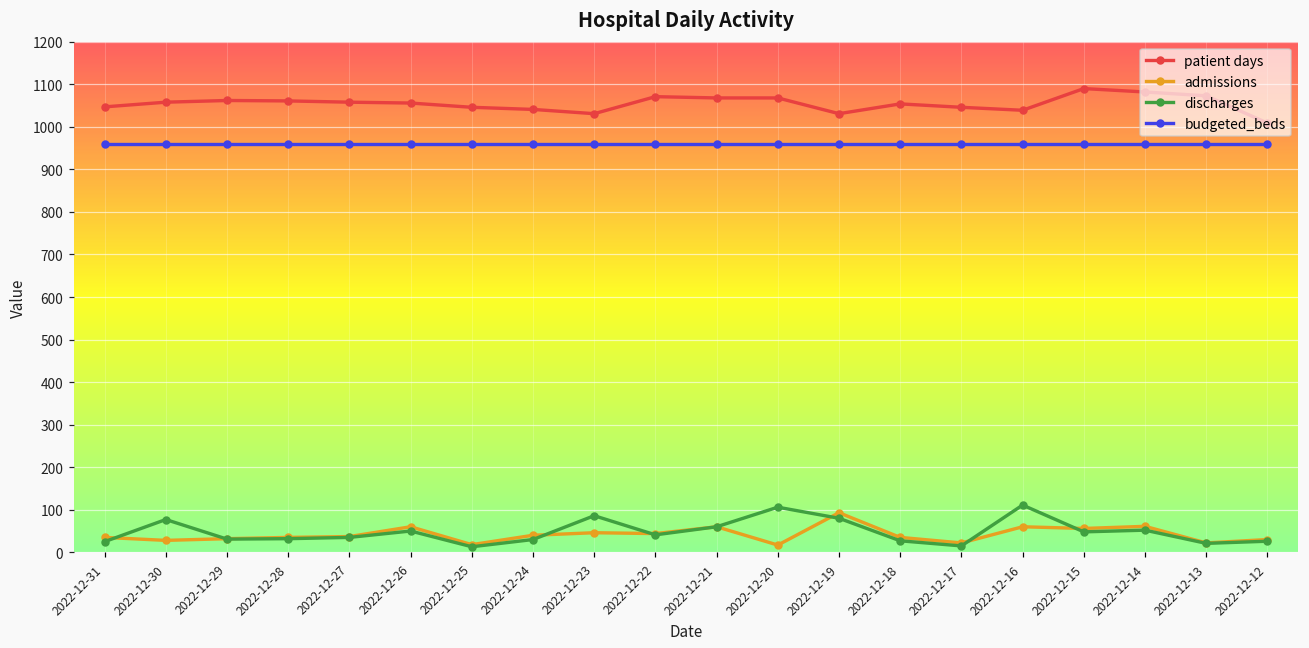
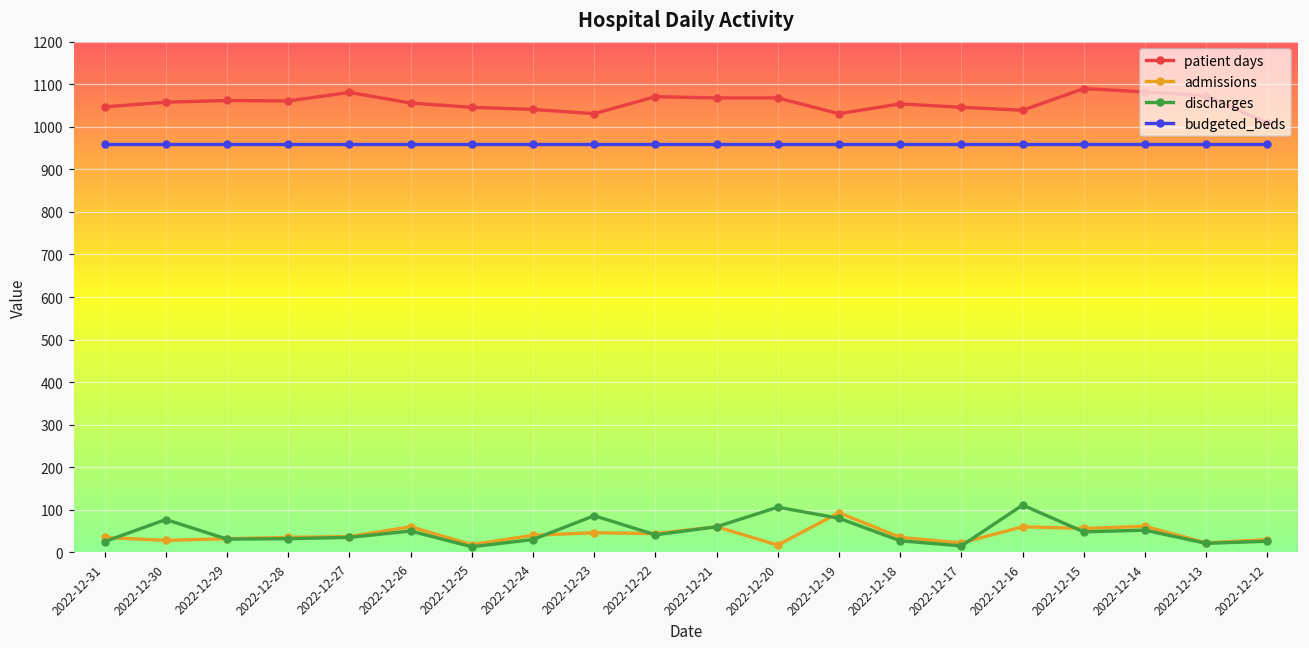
patient days, 2022-12-27: 1060 -> 1080
